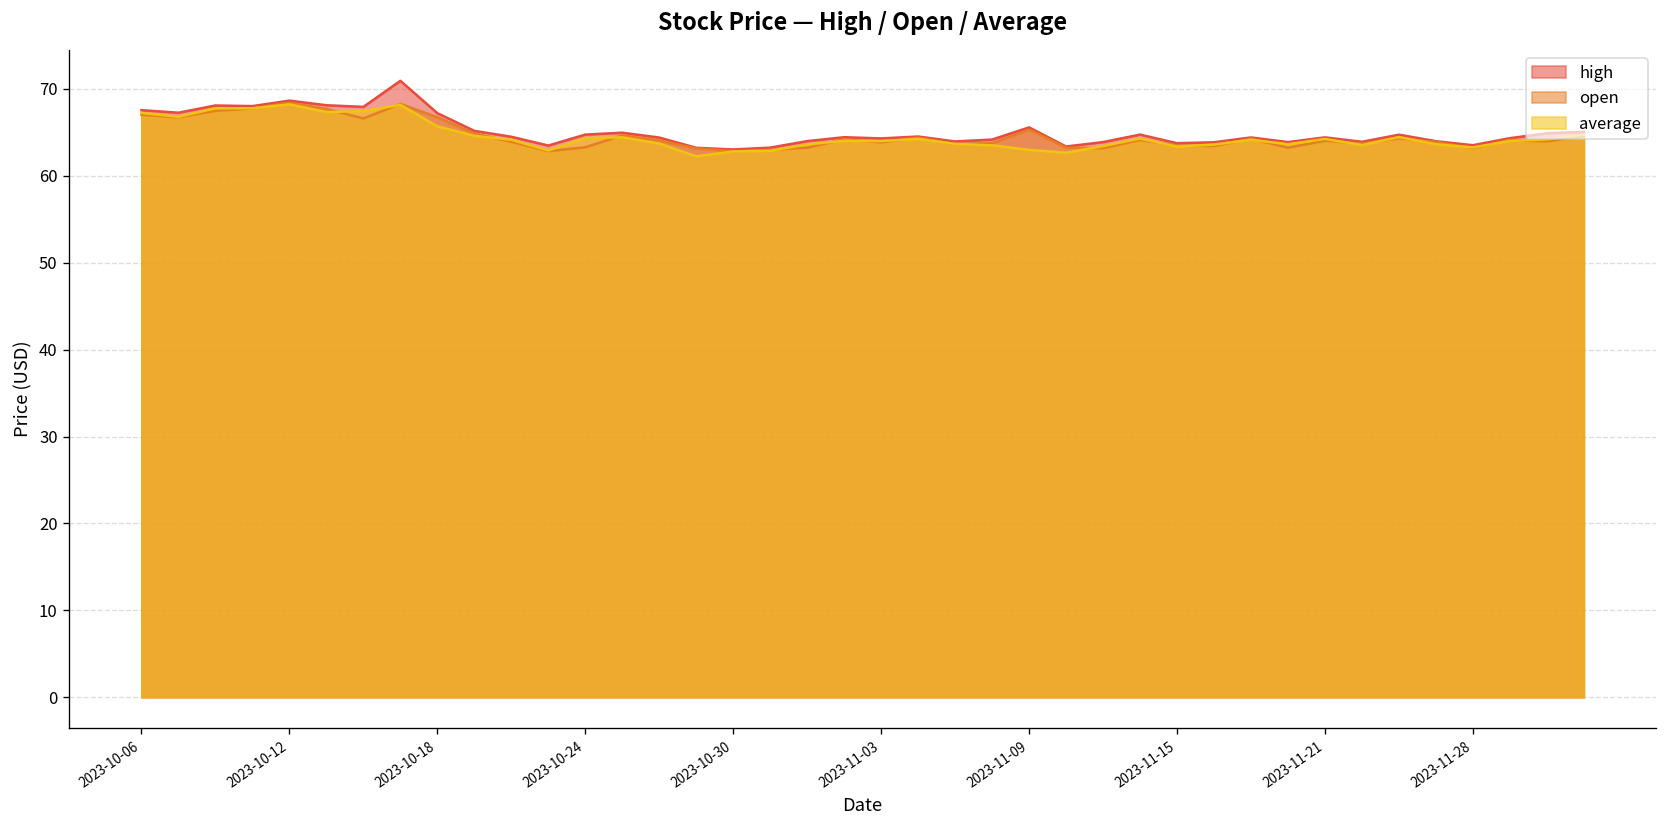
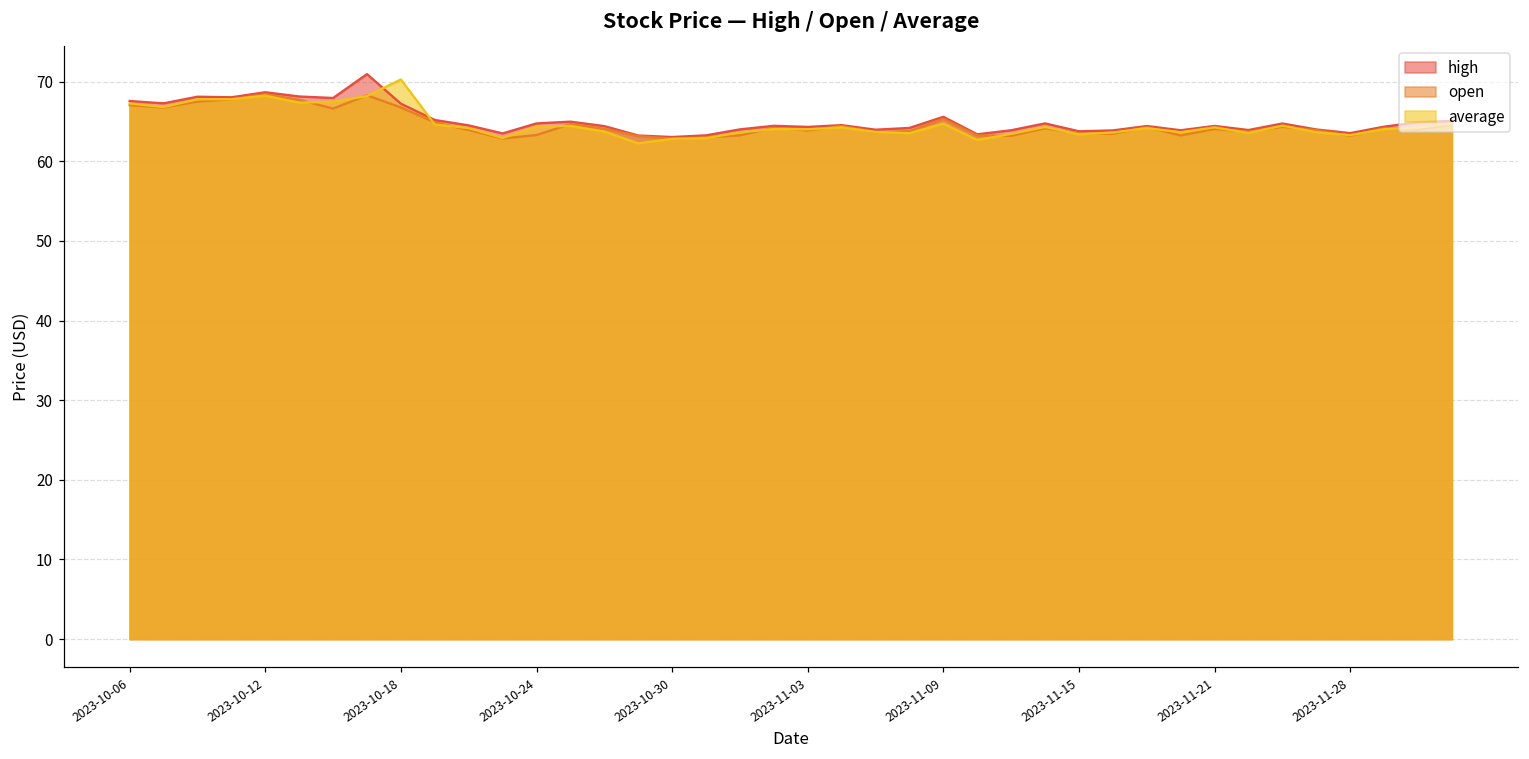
average, 2023-10-18: 66 -> 70
average, 2023-11-09: 63 -> 65
